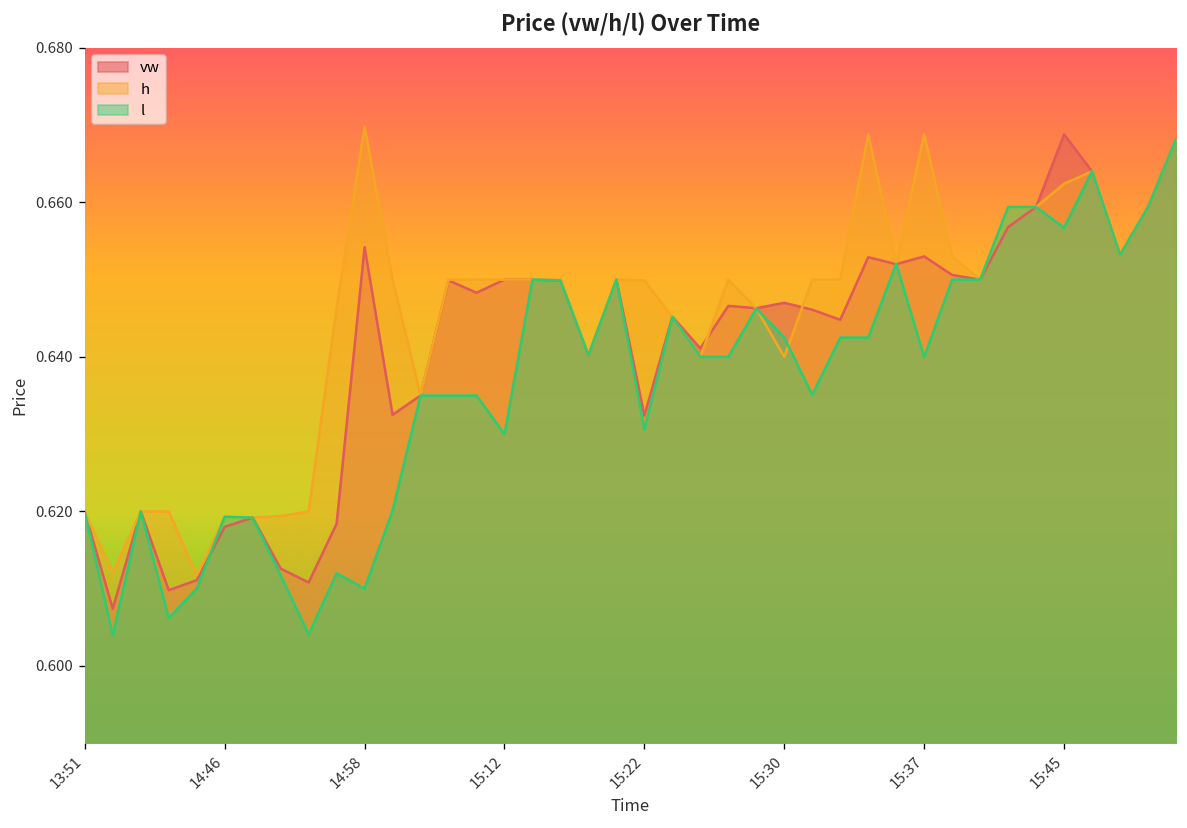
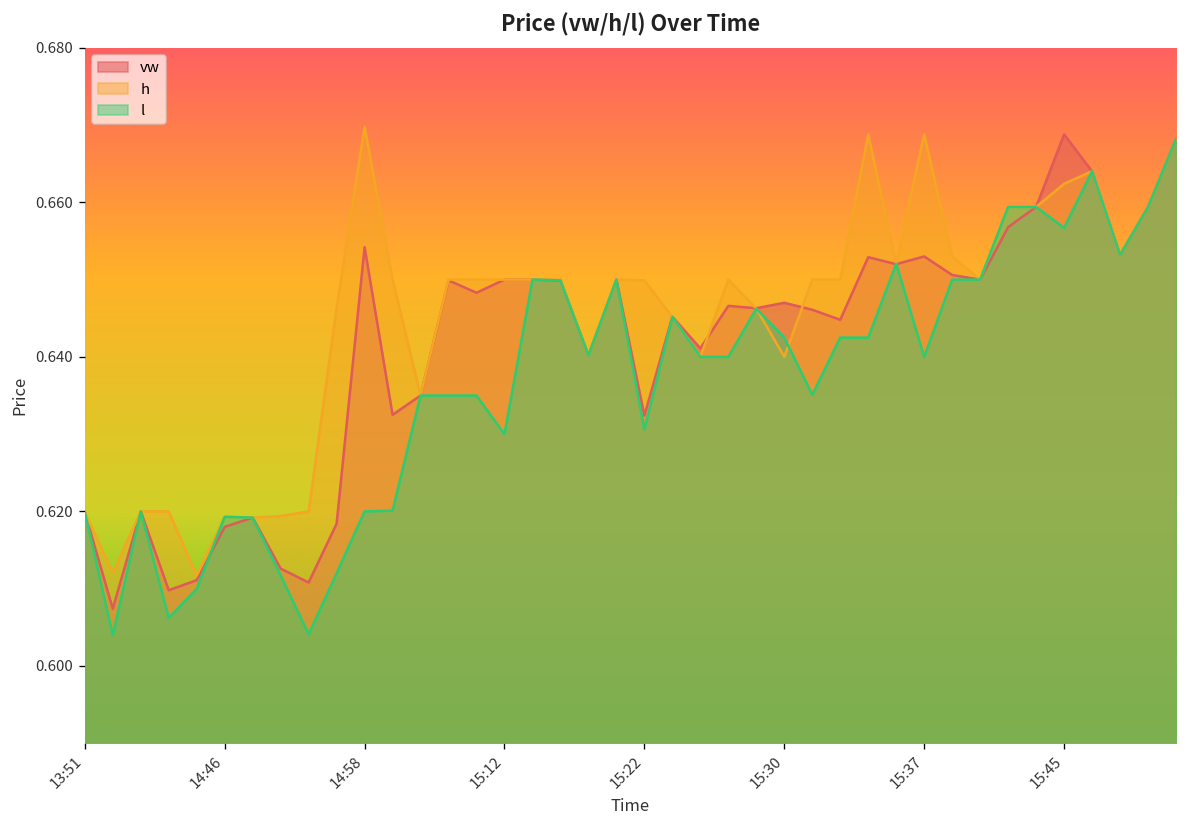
l, 14:58: 0.61 -> 0.62
